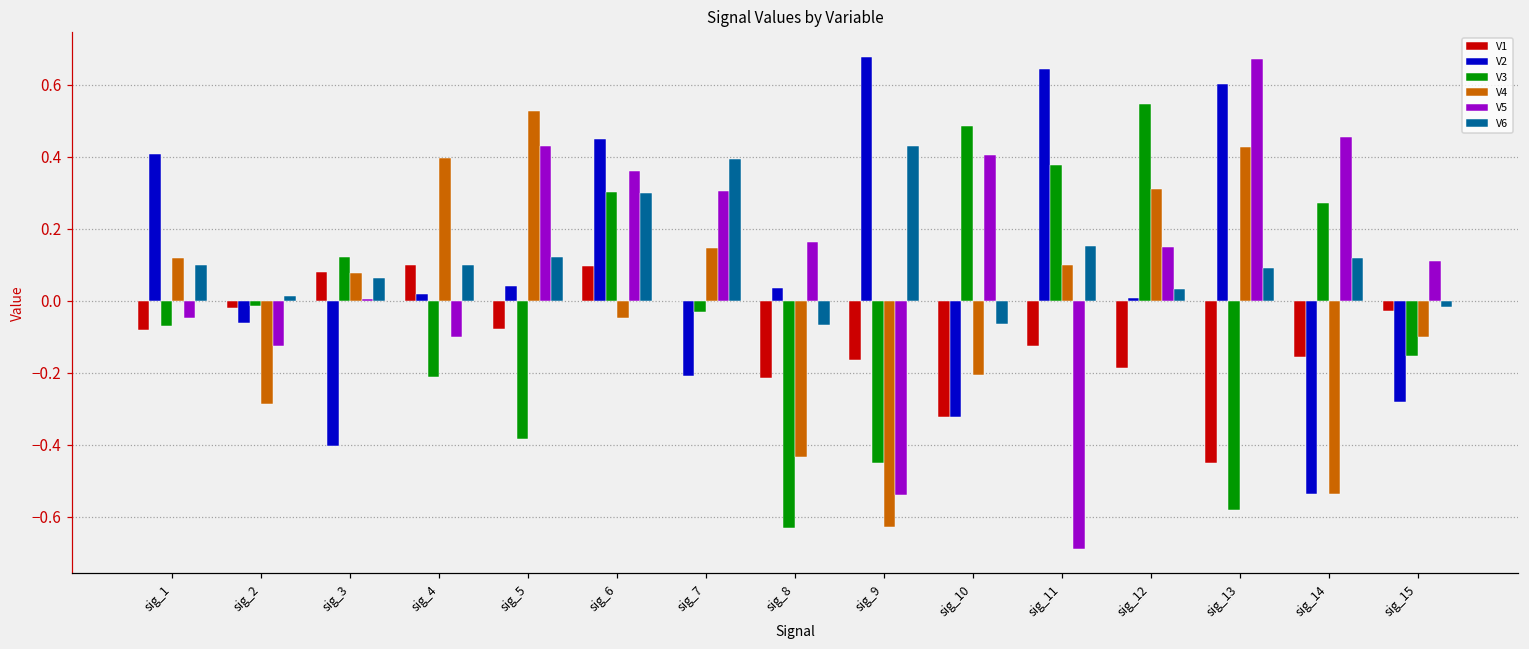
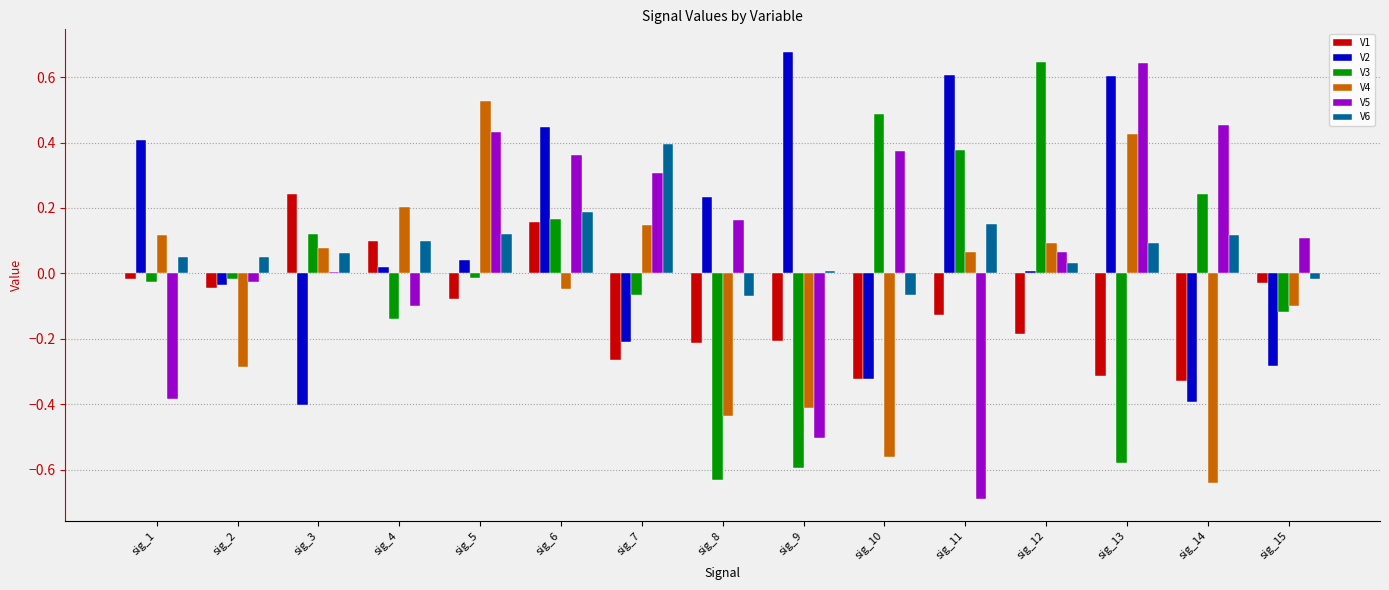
V1, sig_1: -0.08 -> -0.02
V3, sig_1: -0.07 -> -0.03
V5, sig_1: -0.05 -> -0.39
V6, sig_1: 0.10 -> 0.05
V1, sig_2: -0.02 -> -0.04
V2, sig_2: -0.06 -> -0.04
V5, sig_2: -0.13 -> -0.03
V6, sig_2: 0.01 -> 0.05
V1, sig_3: 0.08 -> 0.24
V3, sig_4: -0.21 -> -0.14
V4, sig_4: 0.40 -> 0.20
V3, sig_5: -0.38 -> -0.01
V1, sig_6: 0.10 -> 0.16
V3, sig_6: 0.30 -> 0.17
V6, sig_6: 0.30 -> 0.19
V1, sig_7: 0.00 -> -0.26
V3, sig_7: -0.03 -> -0.07
V2, sig_8: 0.03 -> 0.23
V1, sig_9: -0.16 -> -0.21
V3, sig_9: -0.45 -> -0.60
V4, sig_9: -0.63 -> -0.41
V5, sig_9: -0.54 -> -0.50
V6, sig_9: 0.43 -> 0.01
V4, sig_10: -0.21 -> -0.56
V5, sig_10: 0.41 -> 0.37
V2, sig_11: 0.64 -> 0.60
V4, sig_11: 0.10 -> 0.07
V3, sig_12: 0.55 -> 0.65
V4, sig_12: 0.31 -> 0.09
V5, sig_12: 0.15 -> 0.07
V1, sig_13: -0.45 -> -0.31
V5, sig_13: 0.67 -> 0.64
V1, sig_14: -0.16 -> -0.33
V2, sig_14: -0.54 -> -0.39
V3, sig_14: 0.27 -> 0.24
V4, sig_14: -0.54 -> -0.64
V3, sig_15: -0.15 -> -0.12
